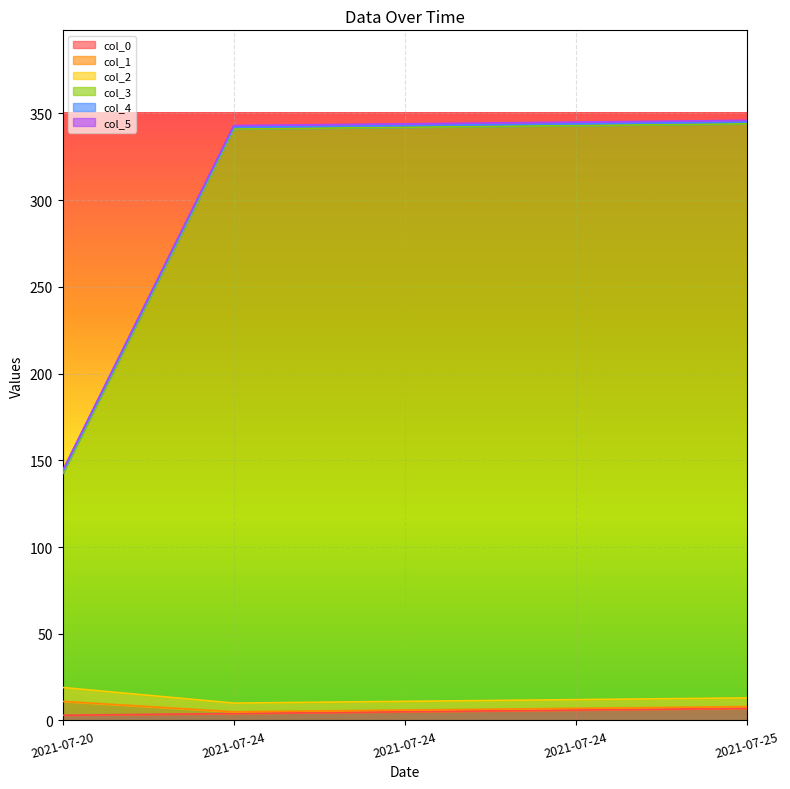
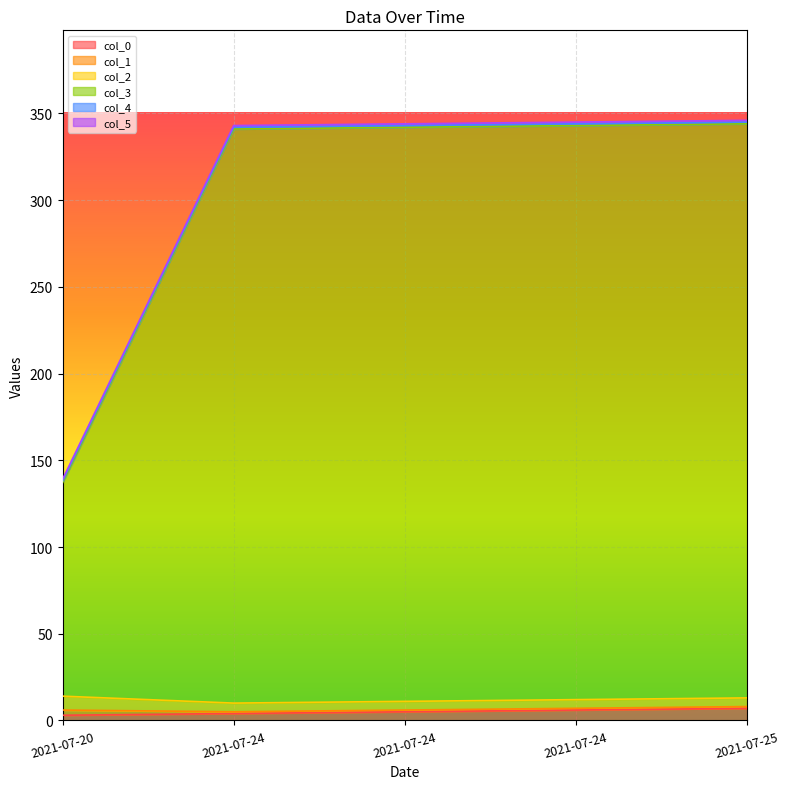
col_1, 2021-07-20: 8 -> 3
